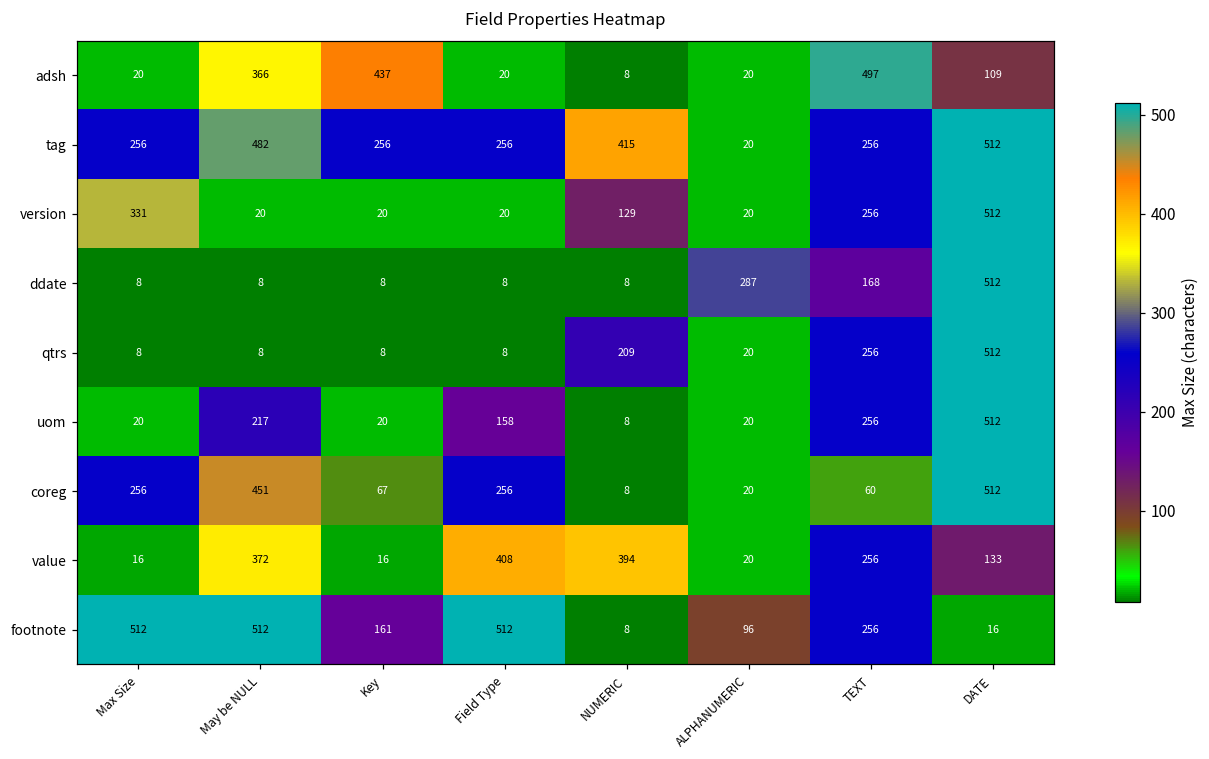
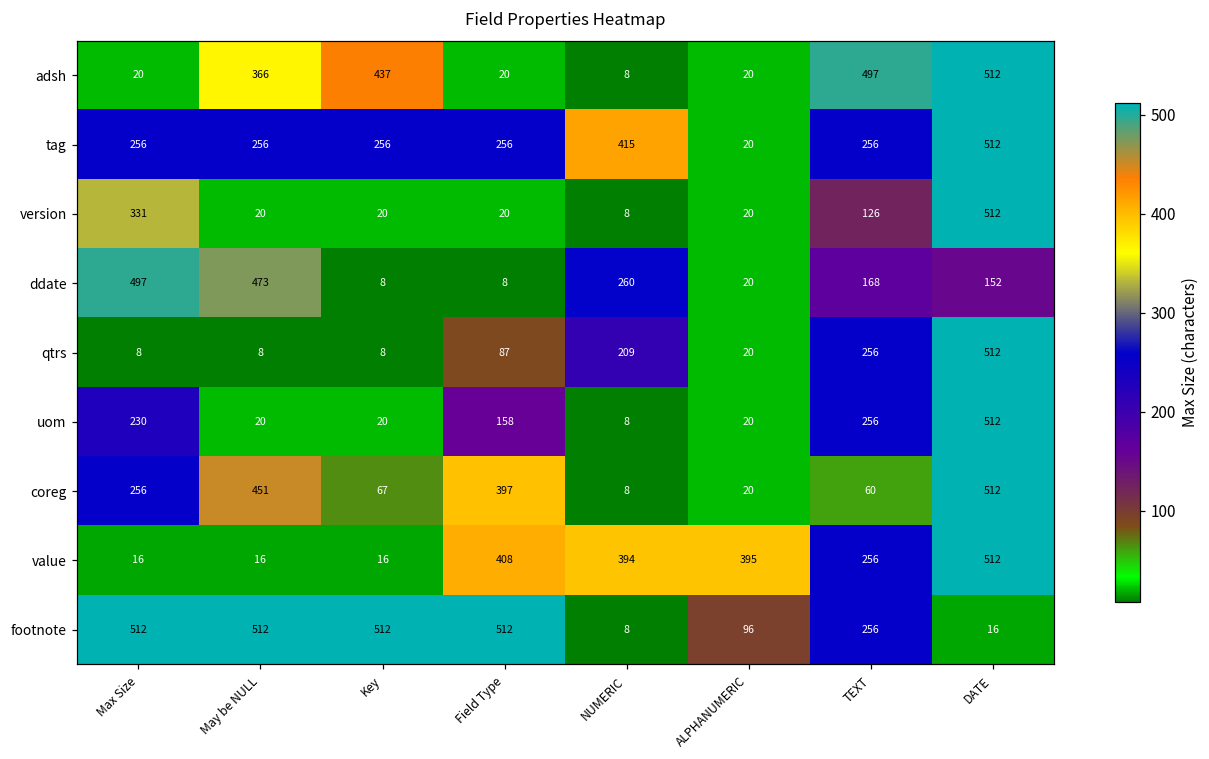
adsh, DATE: 109 -> 512
tag, May be NULL: 482 -> 256
version, NUMERIC: 129 -> 8
version, TEXT: 256 -> 126
ddate, Max Size: 8 -> 497
ddate, May be NULL: 8 -> 473
ddate, NUMERIC: 8 -> 260
ddate, ALPHANUMERIC: 287 -> 20
ddate, DATE: 512 -> 152
qtrs, Field Type: 8 -> 87
uom, Max Size: 20 -> 230
uom, May be NULL: 217 -> 20
coreg, Field Type: 256 -> 397
value, May be NULL: 372 -> 16
value, ALPHANUMERIC: 20 -> 395
value, DATE: 133 -> 512
footnote, Key: 161 -> 512
